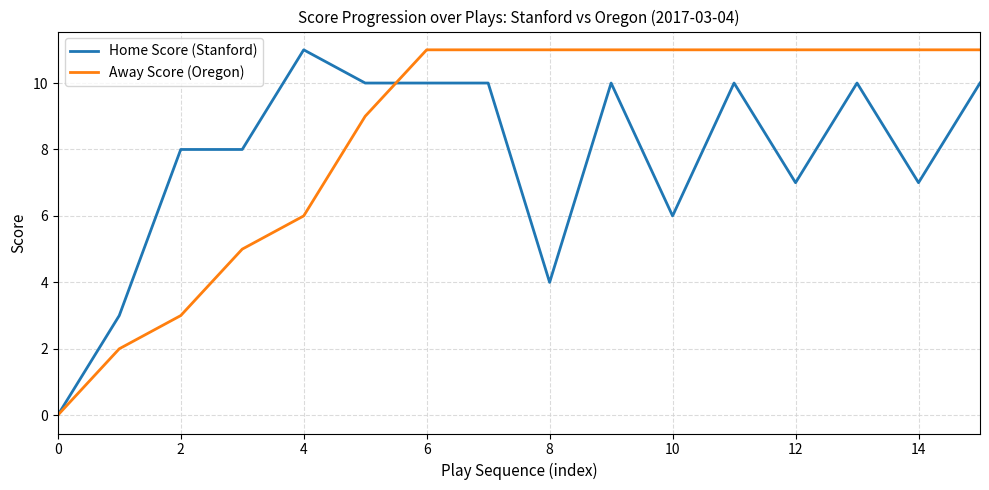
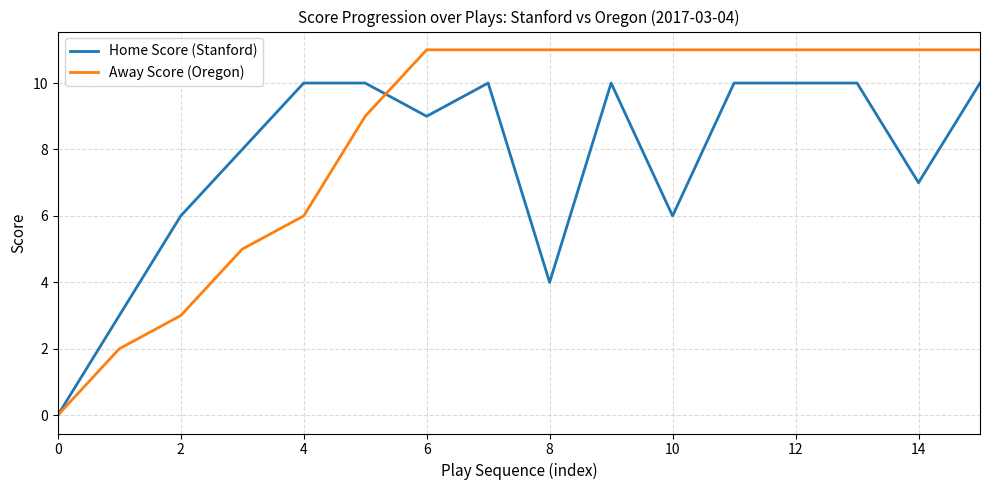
Home Score (Stanford), 2: 8 -> 6
Home Score (Stanford), 4: 11 -> 10
Home Score (Stanford), 6: 10 -> 9
Home Score (Stanford), 12: 7 -> 10
